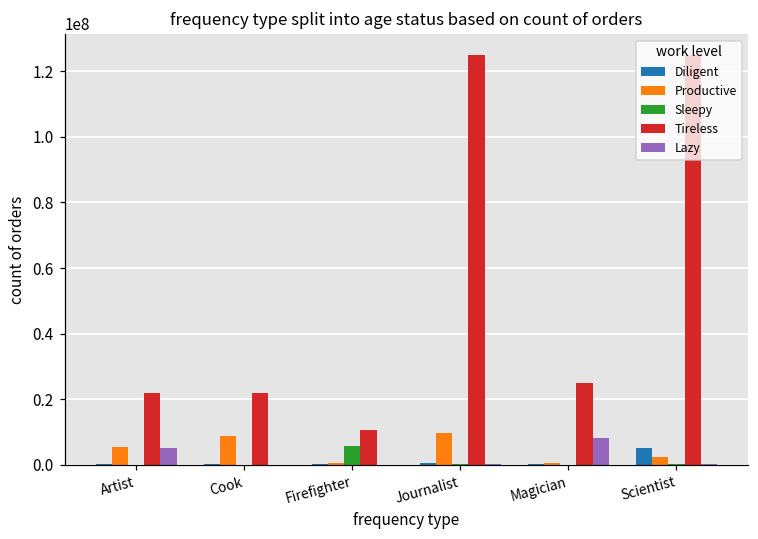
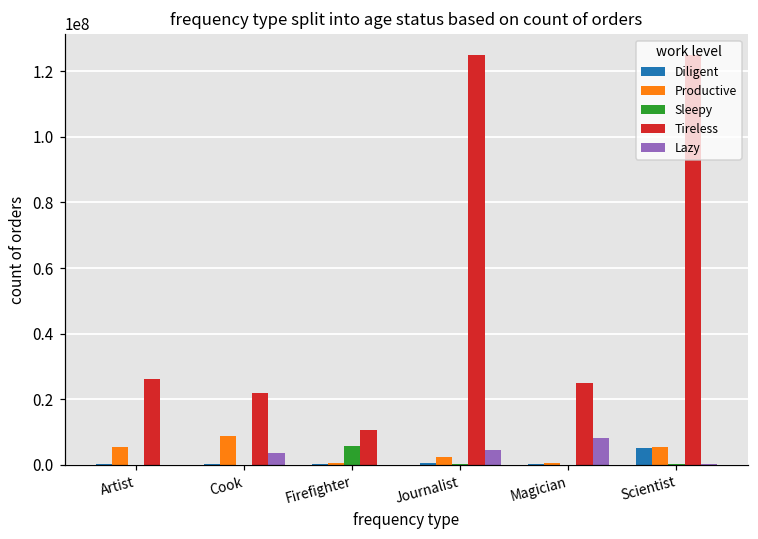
Tireless, Artist: 22000000 -> 26000000
Lazy, Artist: 5000000 -> 0
Lazy, Cook: 0 -> 4000000
Productive, Journalist: 10000000 -> 2000000
Lazy, Journalist: 0 -> 5000000
Productive, Scientist: 2000000 -> 5000000
